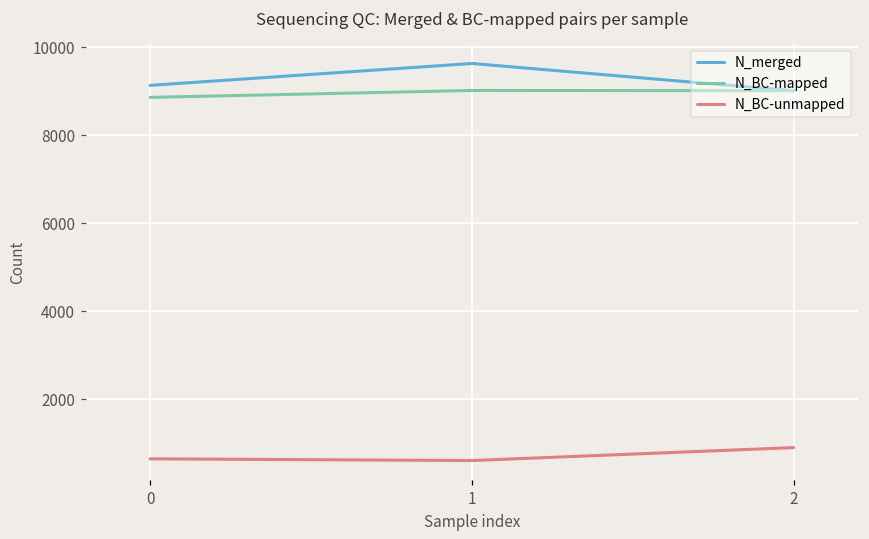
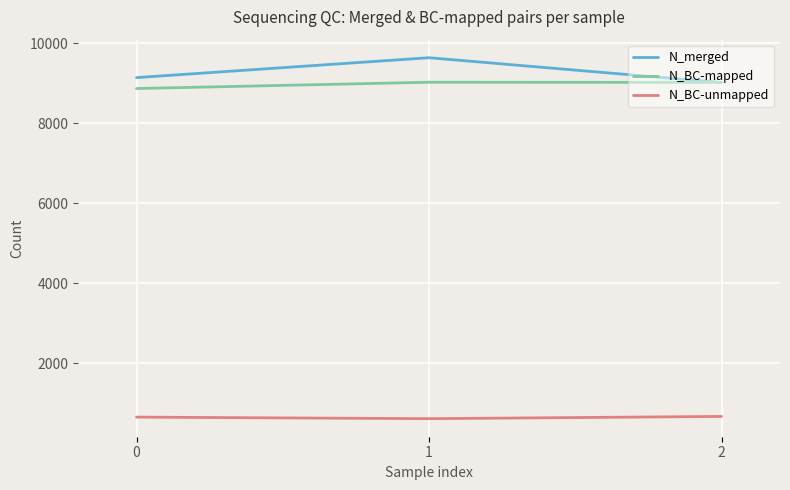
N_BC-unmapped, 2: 900 -> 700
